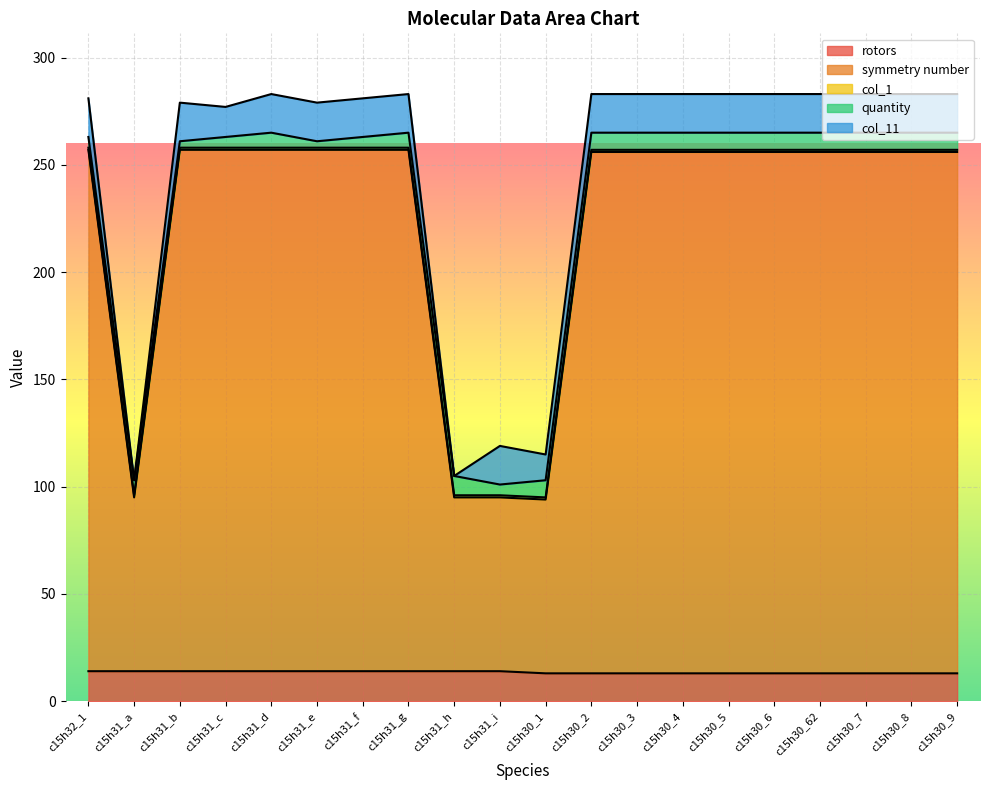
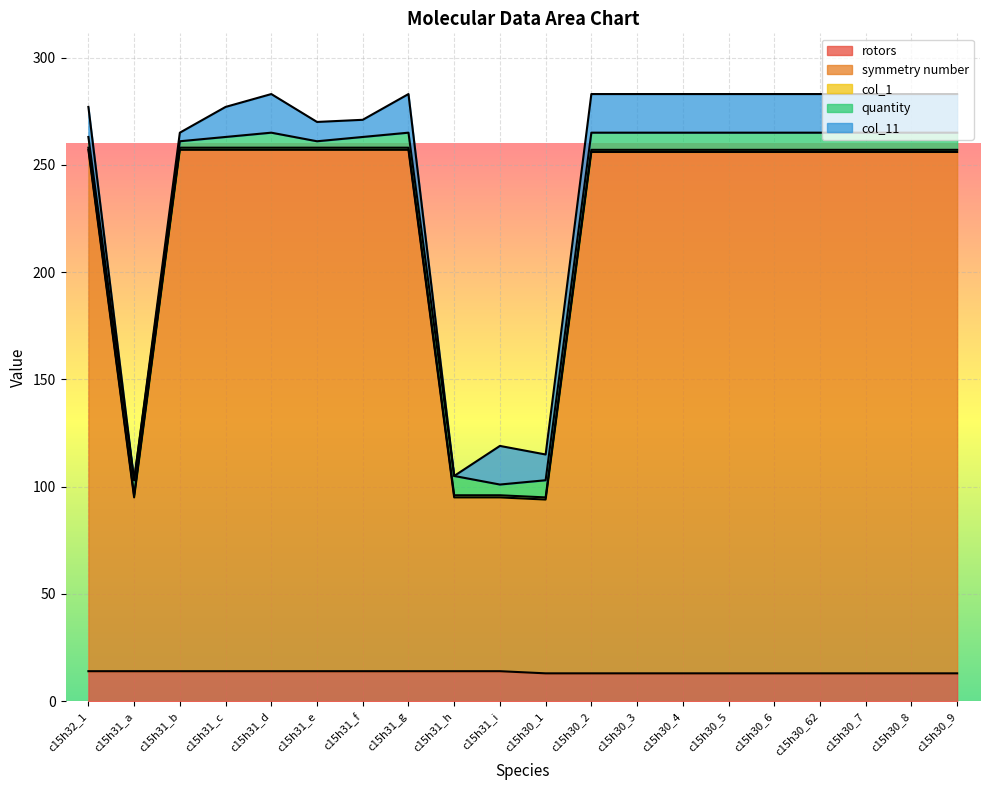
col_11, c15h32_1: 18 -> 14
col_11, c15h31_b: 18 -> 4
col_11, c15h31_e: 18 -> 9
col_11, c15h31_f: 18 -> 8
